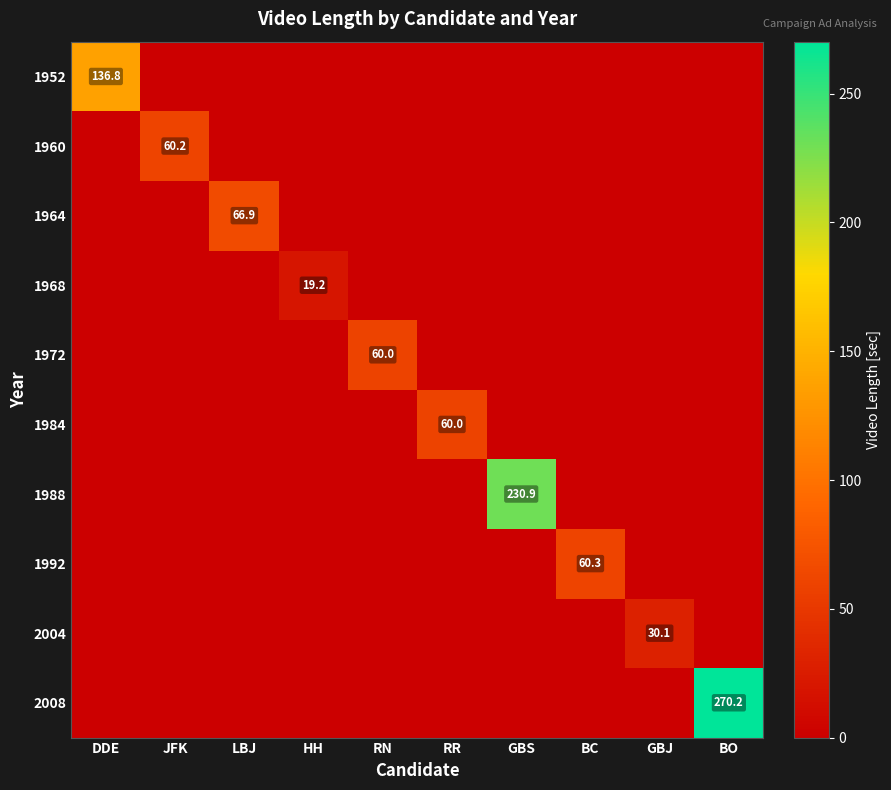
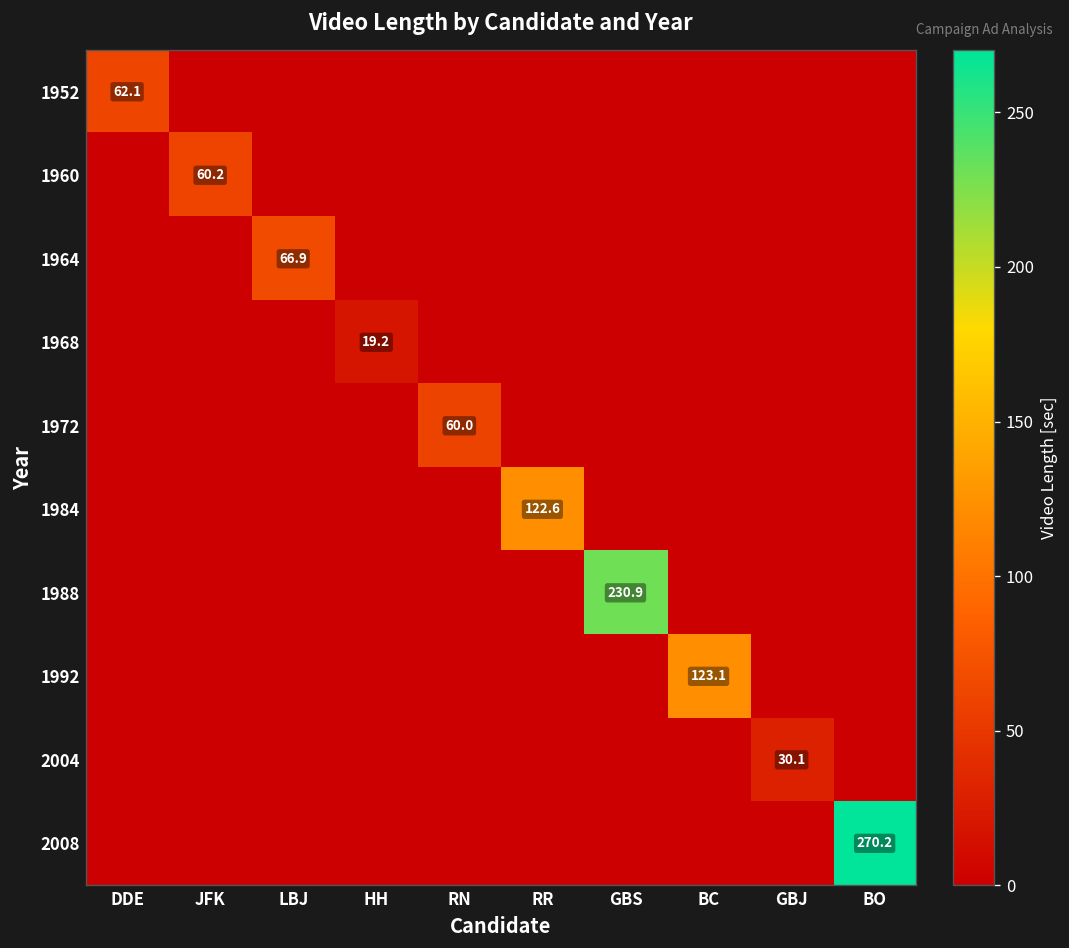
1952, DDE: 136.8 -> 62.1
1984, RR: 60.0 -> 122.6
1992, BC: 60.3 -> 123.1
